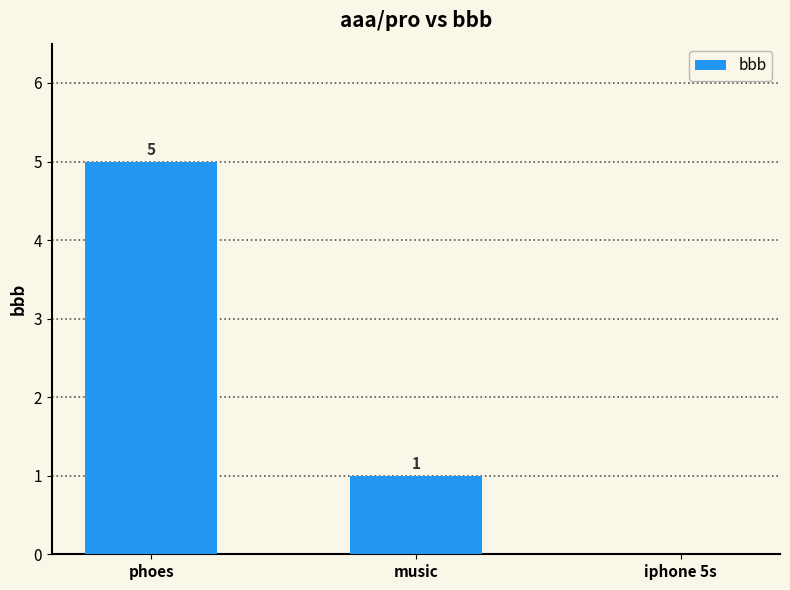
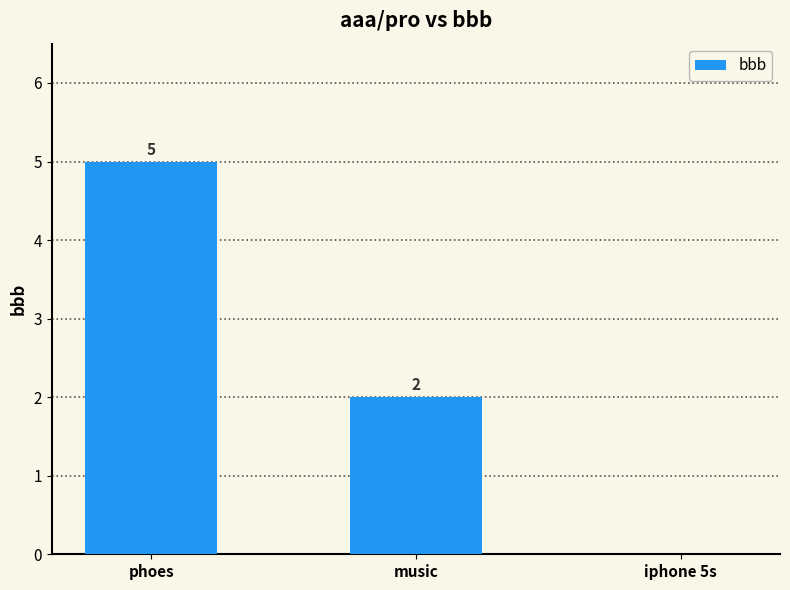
music: 1 -> 2
